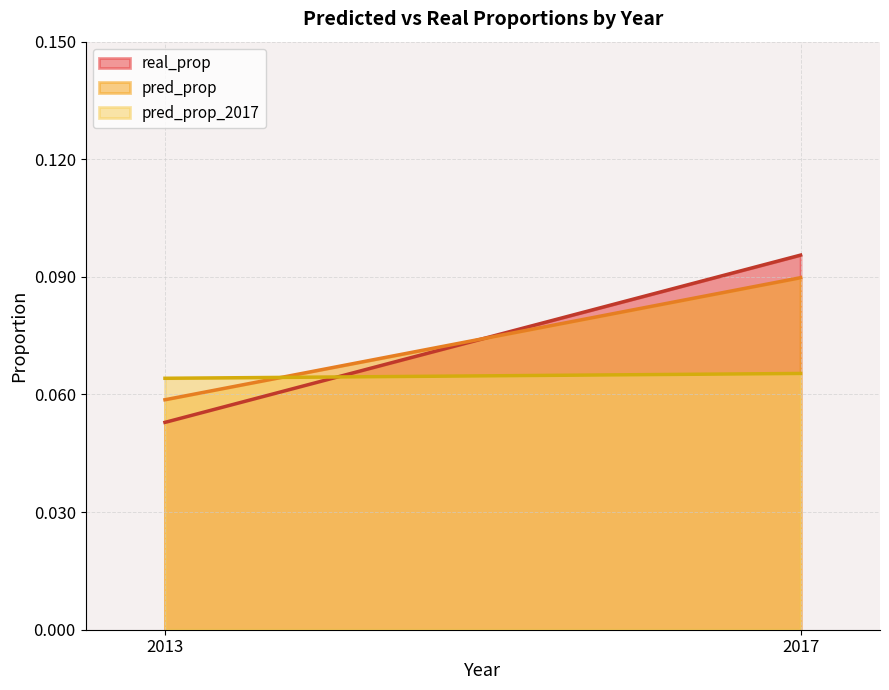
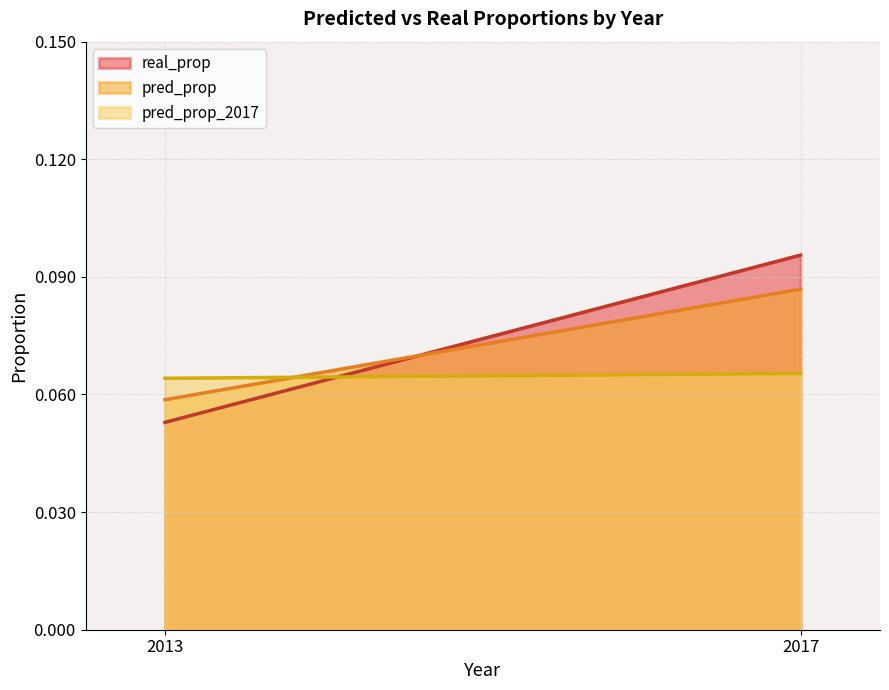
pred_prop, 2017: 0.090 -> 0.087
